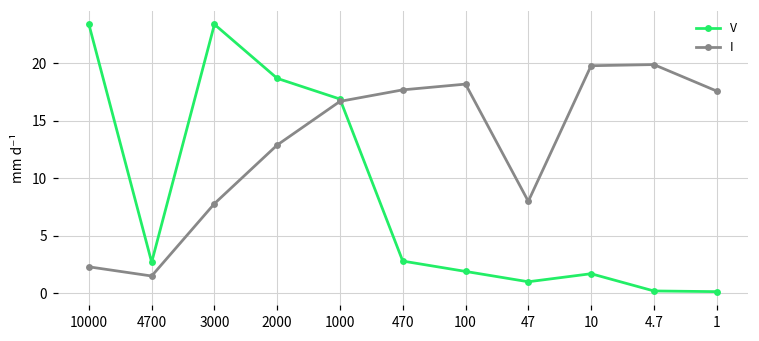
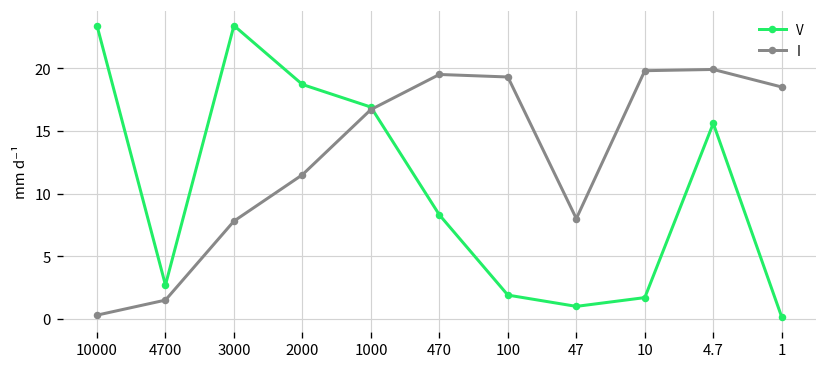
I, 10000: 2.3 -> 0.3
I, 2000: 12.9 -> 11.5
V, 470: 2.8 -> 8.3
I, 470: 17.7 -> 19.5
I, 100: 18.2 -> 19.3
V, 4.7: 0.2 -> 15.6
I, 1: 17.6 -> 18.5
